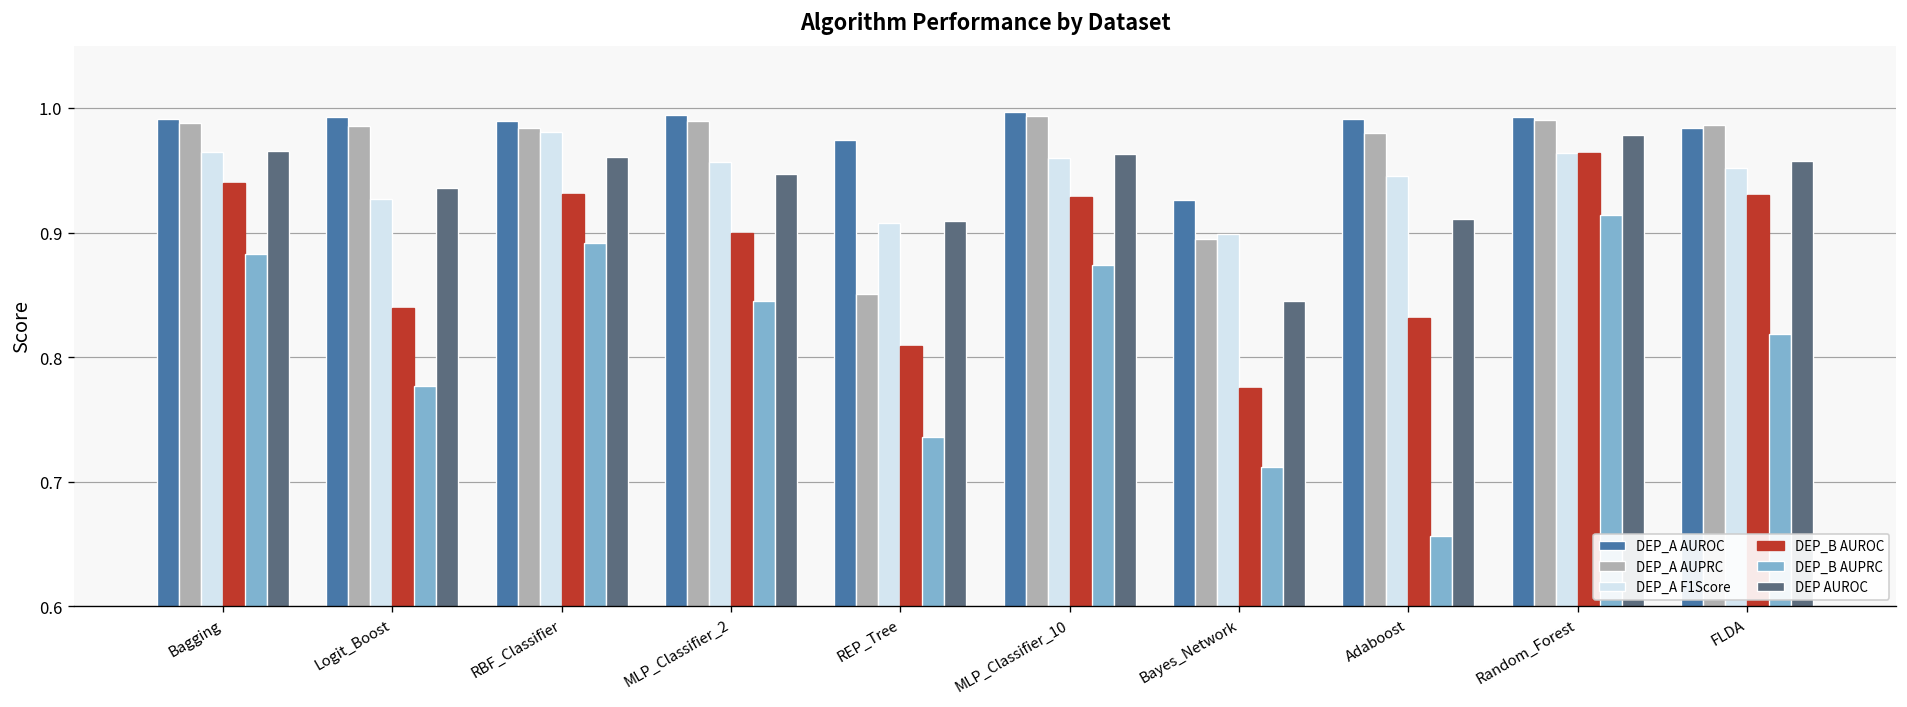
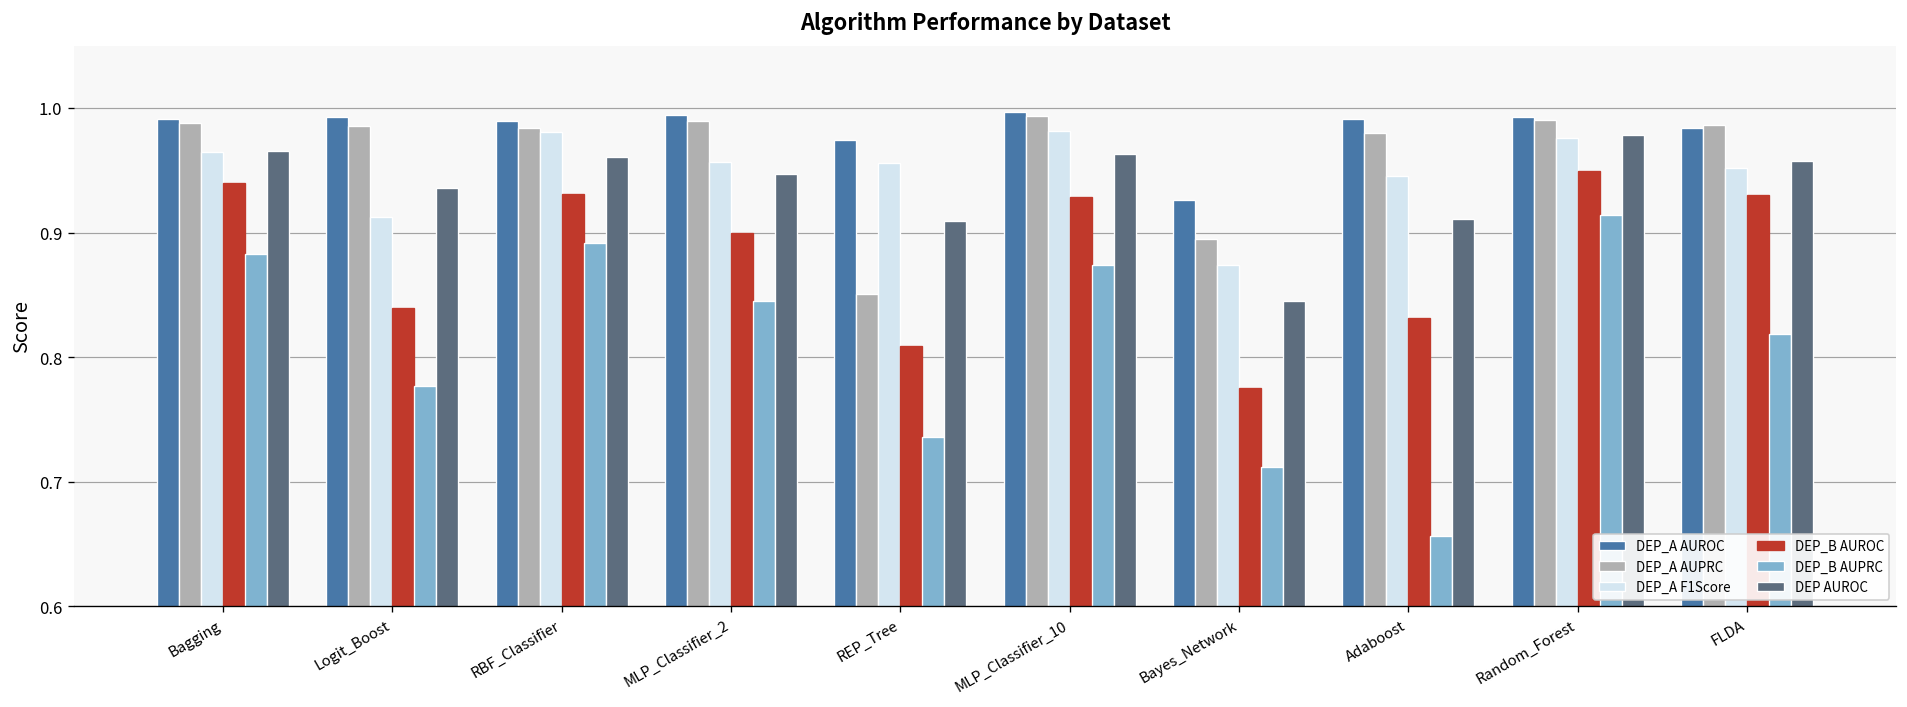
DEP_A F1Score, Logit_Boost: 0.927 -> 0.912
DEP_A F1Score, REP_Tree: 0.907 -> 0.956
DEP_A F1Score, MLP_Classifier_10: 0.960 -> 0.981
DEP_A F1Score, Bayes_Network: 0.899 -> 0.874
DEP_A F1Score, Random_Forest: 0.964 -> 0.976
DEP_B AUROC, Random_Forest: 0.963 -> 0.949
